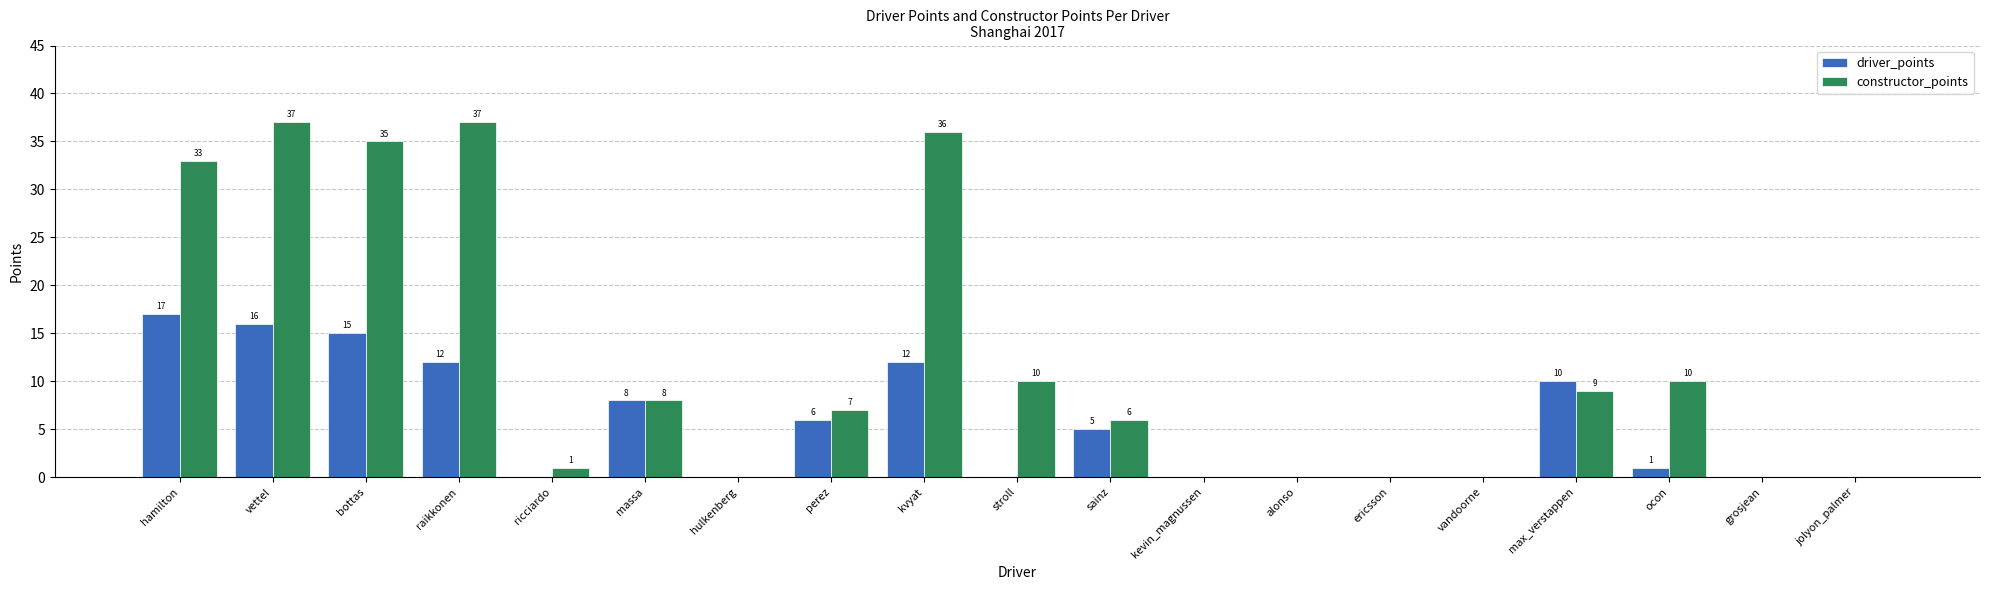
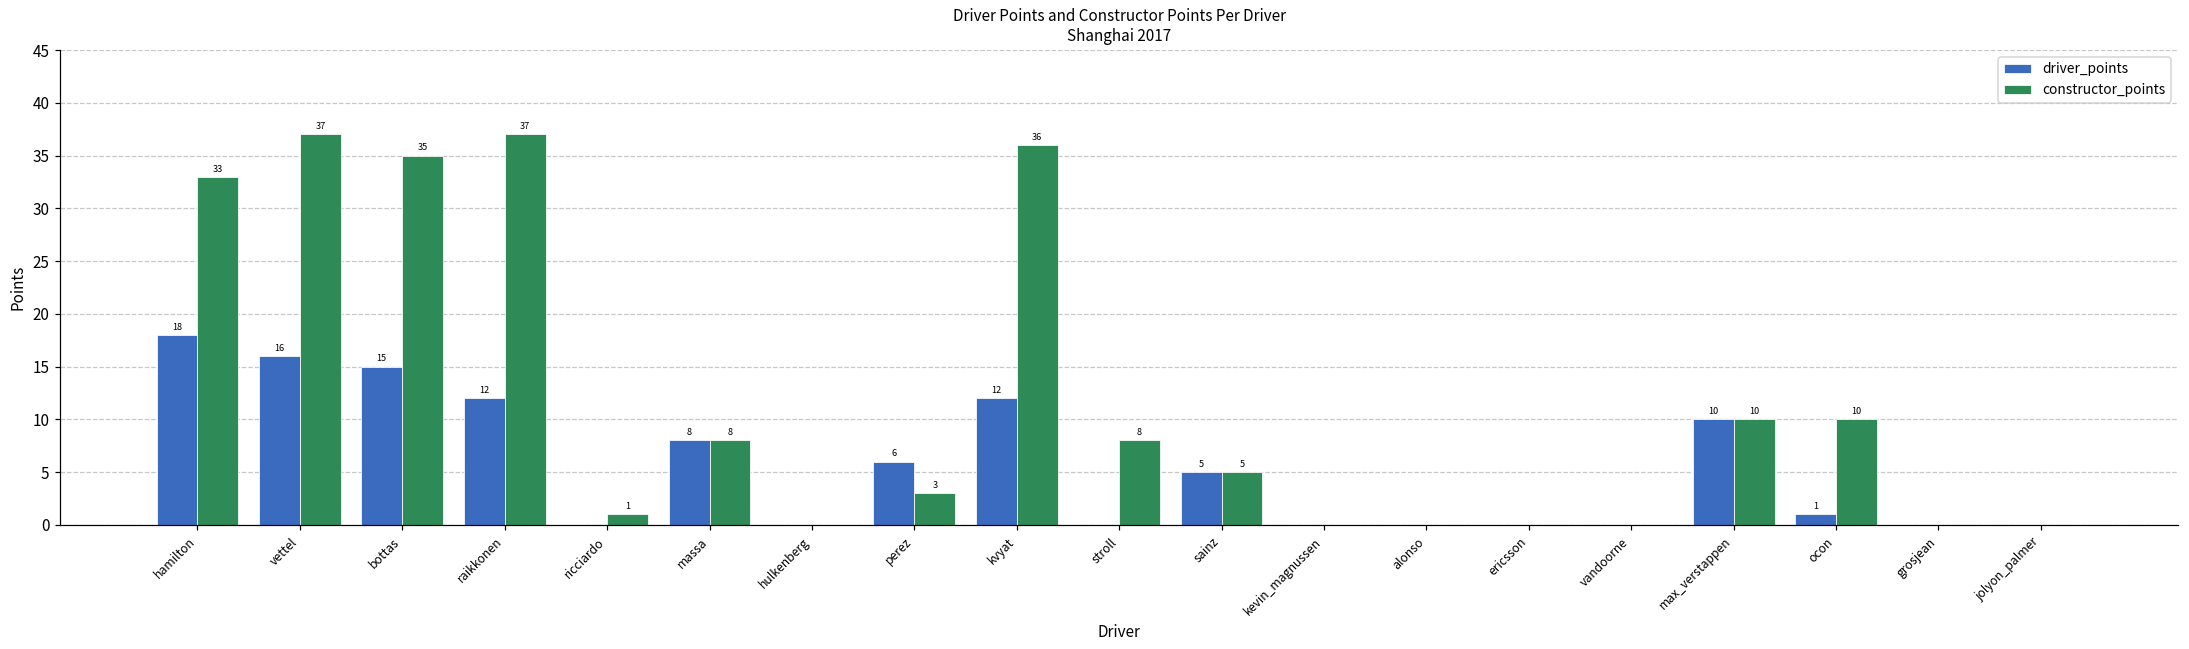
driver_points, hamilton: 17 -> 18
constructor_points, perez: 7 -> 3
constructor_points, stroll: 10 -> 8
constructor_points, sainz: 6 -> 5
constructor_points, max_verstappen: 9 -> 10
